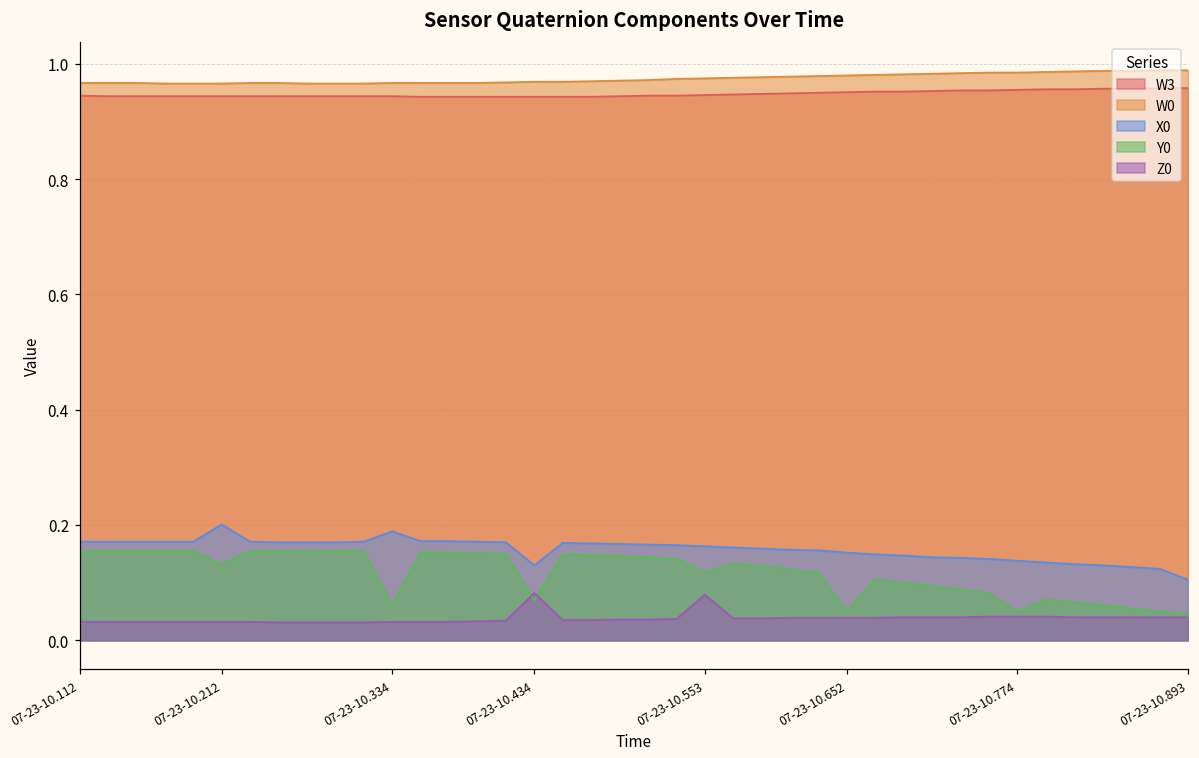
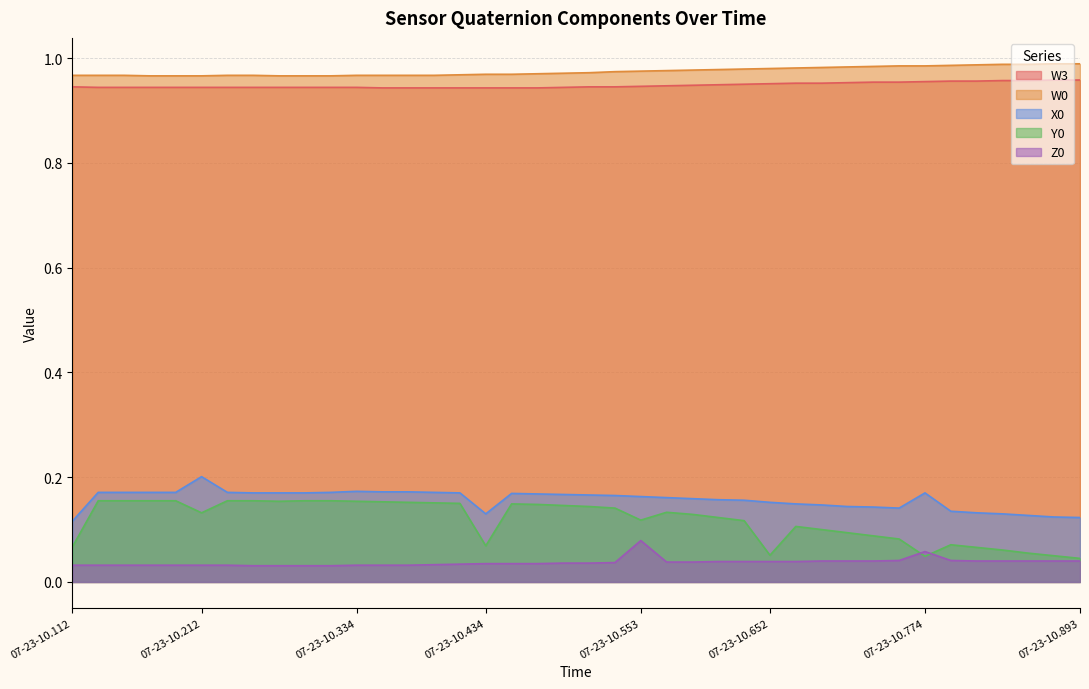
X0, 07-23-10.112: 0.17 -> 0.12
Y0, 07-23-10.112: 0.16 -> 0.07
X0, 07-23-10.334: 0.19 -> 0.17
Y0, 07-23-10.334: 0.06 -> 0.15
Z0, 07-23-10.434: 0.08 -> 0.04
X0, 07-23-10.774: 0.14 -> 0.17
Z0, 07-23-10.774: 0.04 -> 0.06
X0, 07-23-10.893: 0.11 -> 0.12
